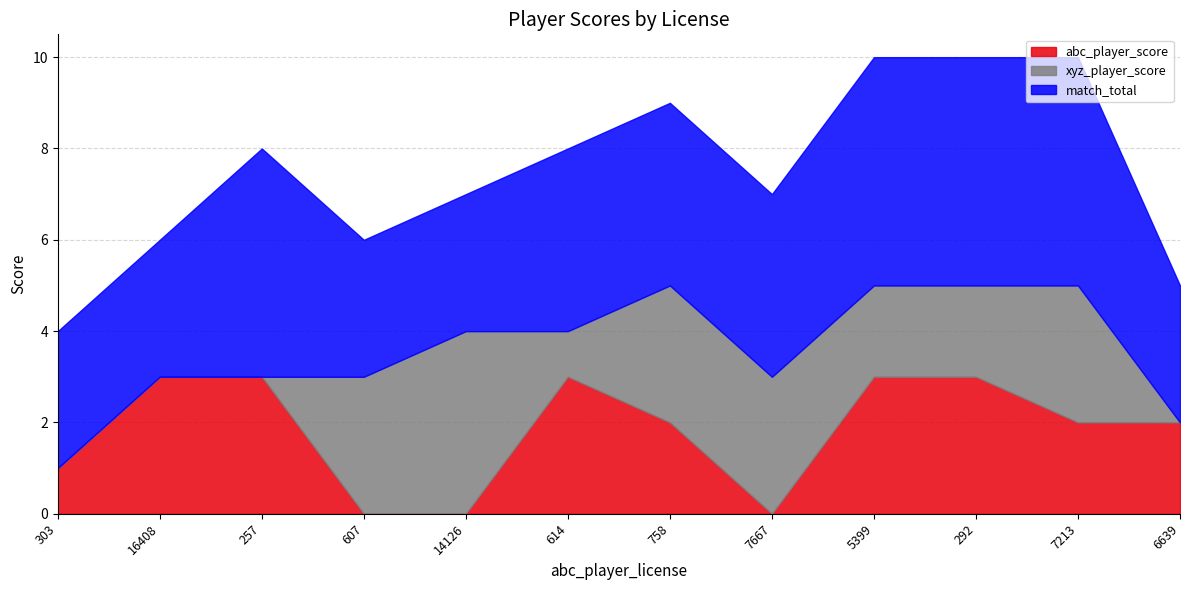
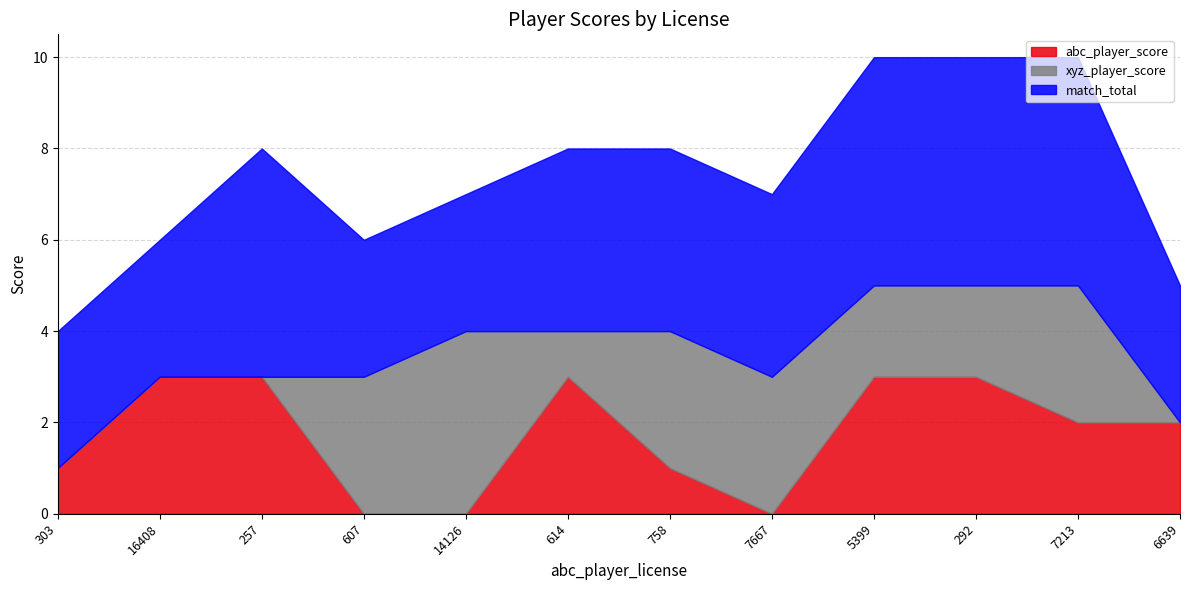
abc_player_score, 758: 2 -> 1
